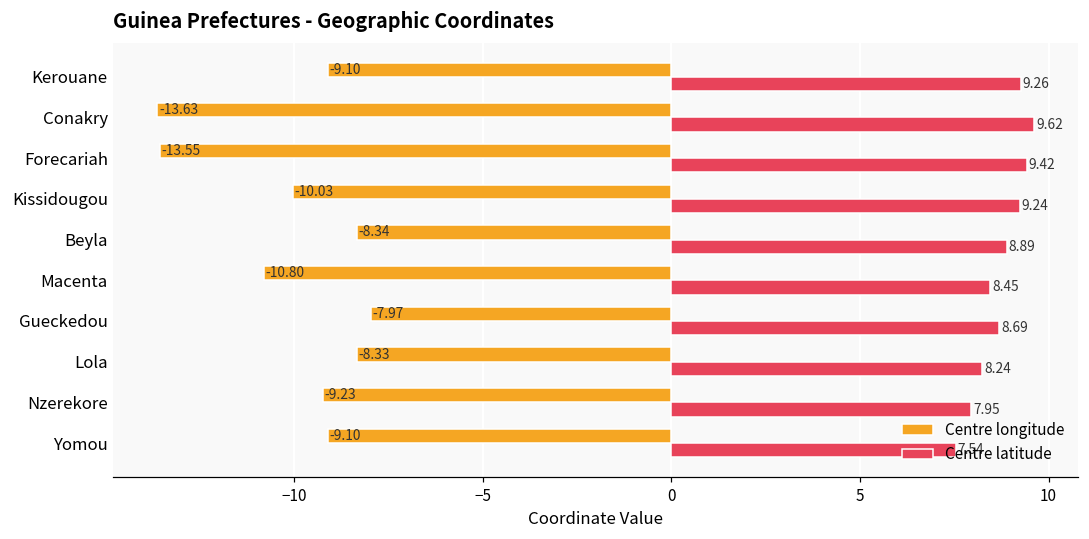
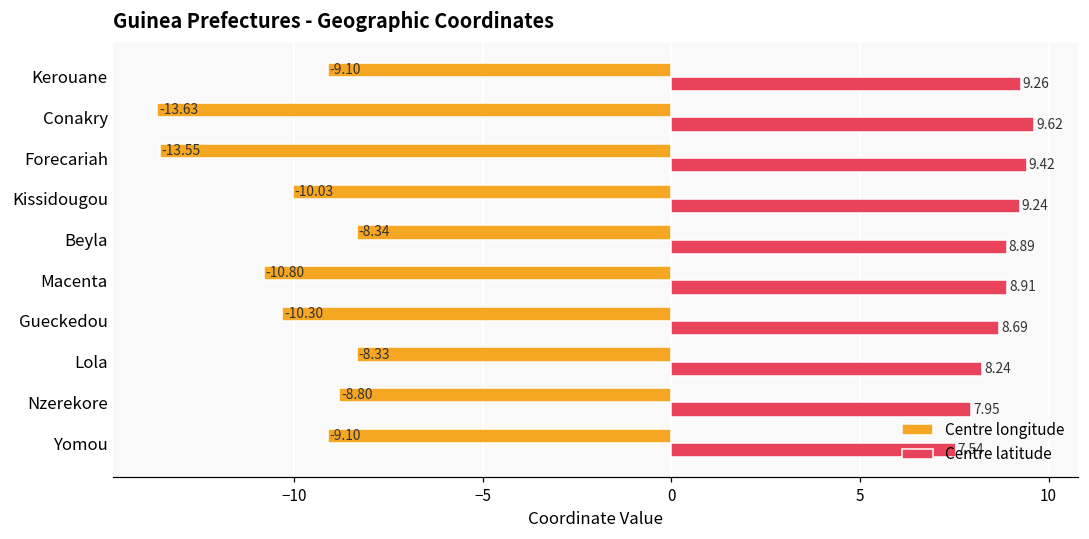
Centre latitude, Macenta: 8.45 -> 8.91
Centre longitude, Gueckedou: -7.97 -> -10.30
Centre longitude, Nzerekore: -9.23 -> -8.80
